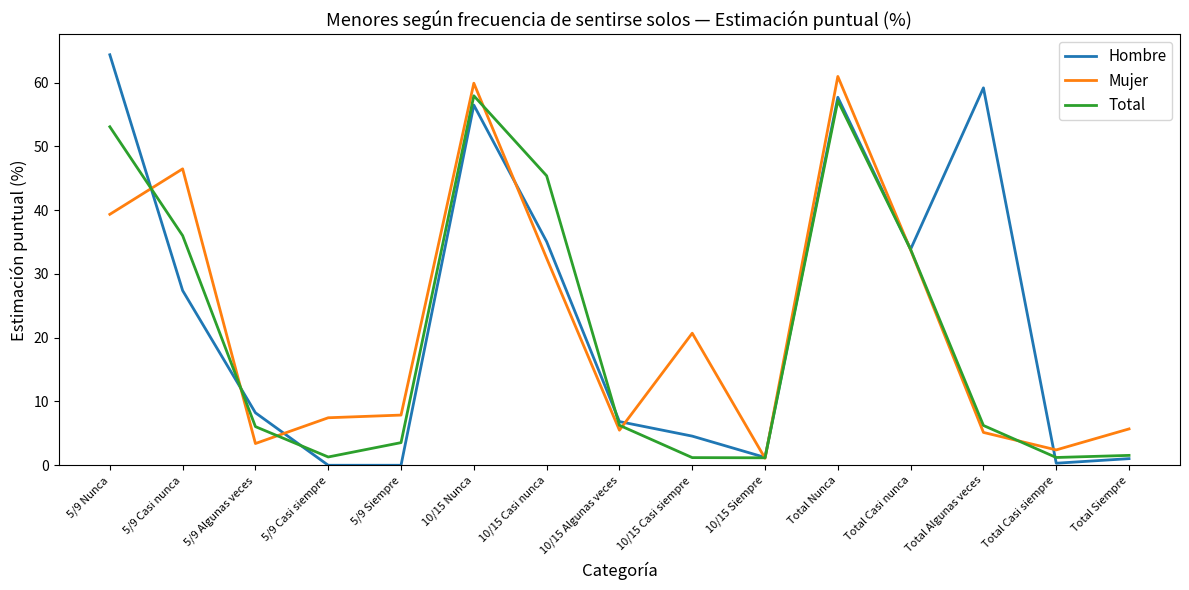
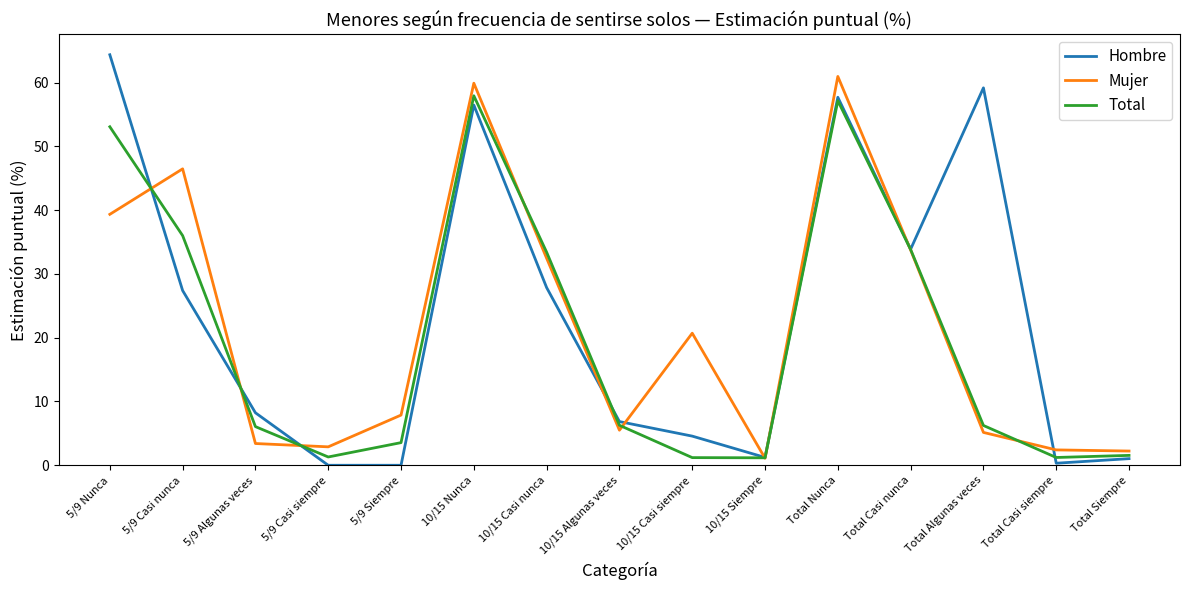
Mujer, 5/9 Casi siempre: 7 -> 3
Hombre, 10/15 Casi nunca: 35 -> 28
Total, 10/15 Casi nunca: 45 -> 33
Mujer, Total Siempre: 6 -> 2
